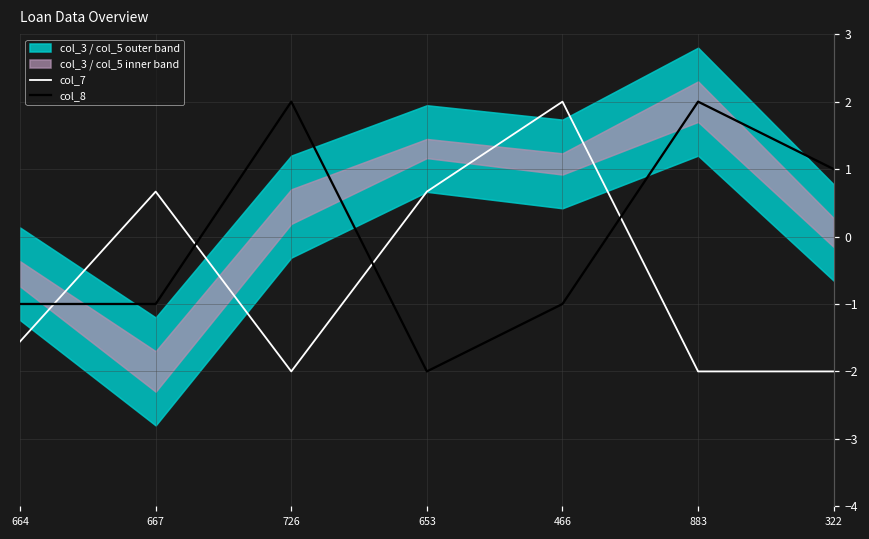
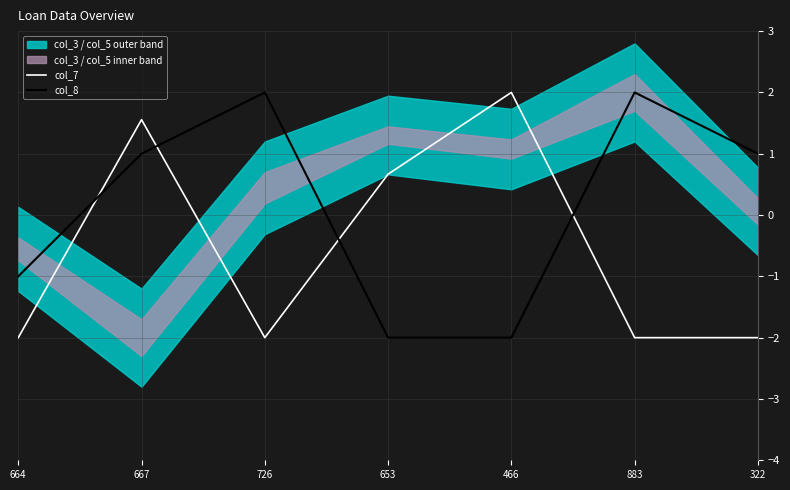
col_7, 664: -1.6 -> -2.0
col_7, 667: 0.7 -> 1.6
col_8, 667: -1.0 -> 1.0
col_8, 466: -1.0 -> -2.0
